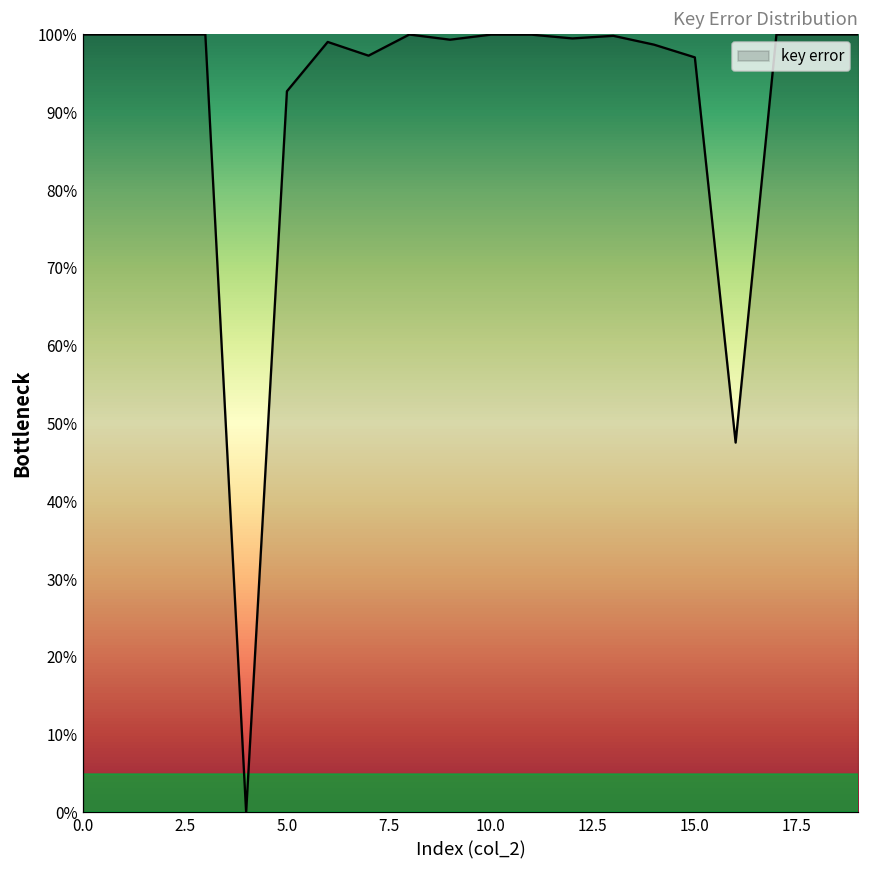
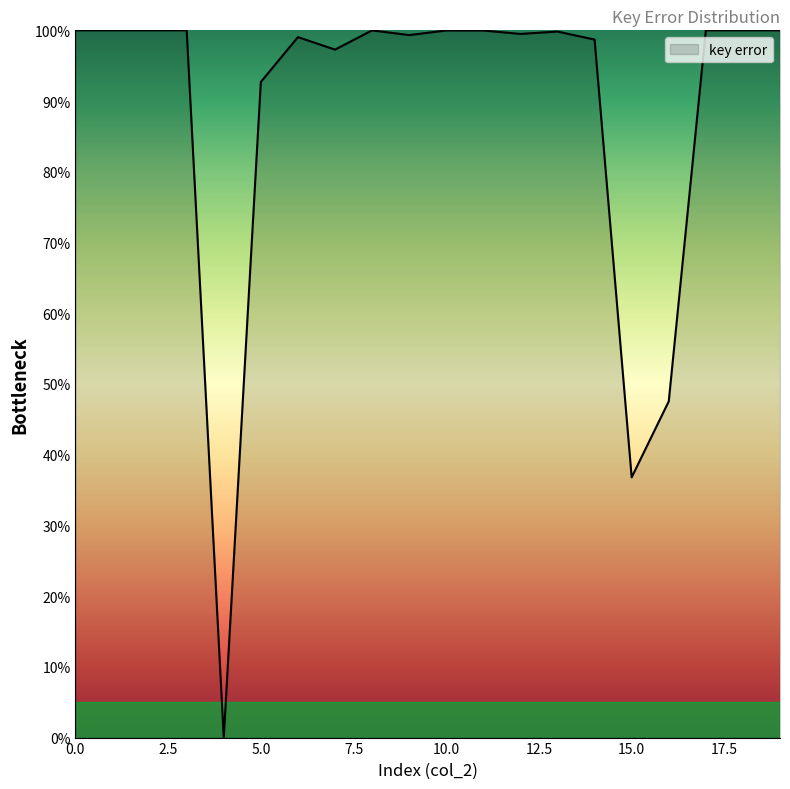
15.0: 97% -> 37%
